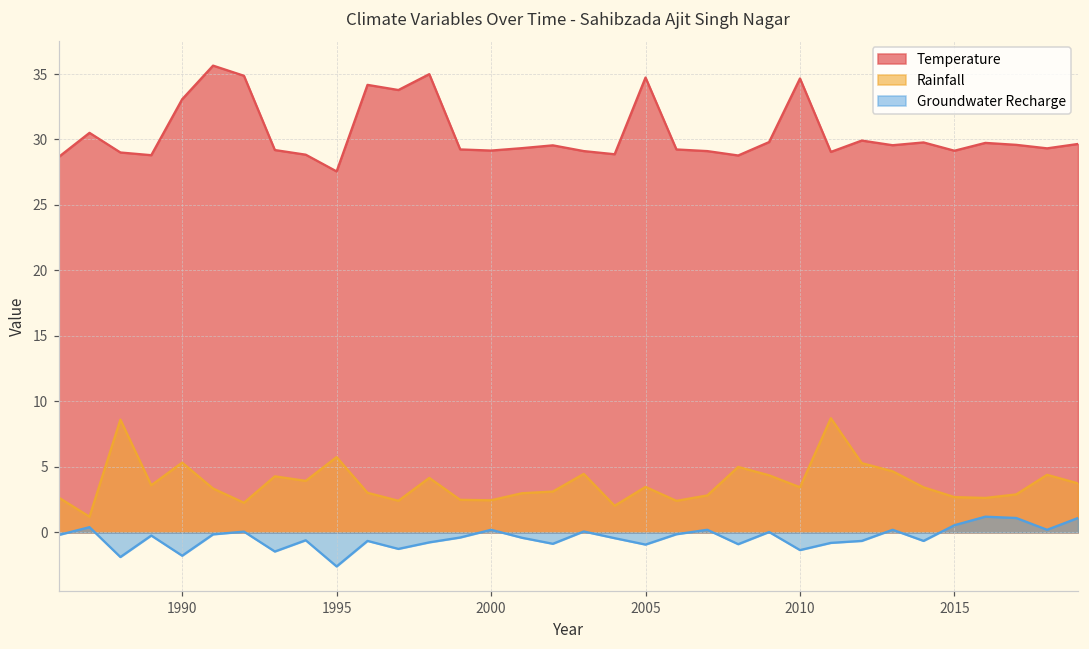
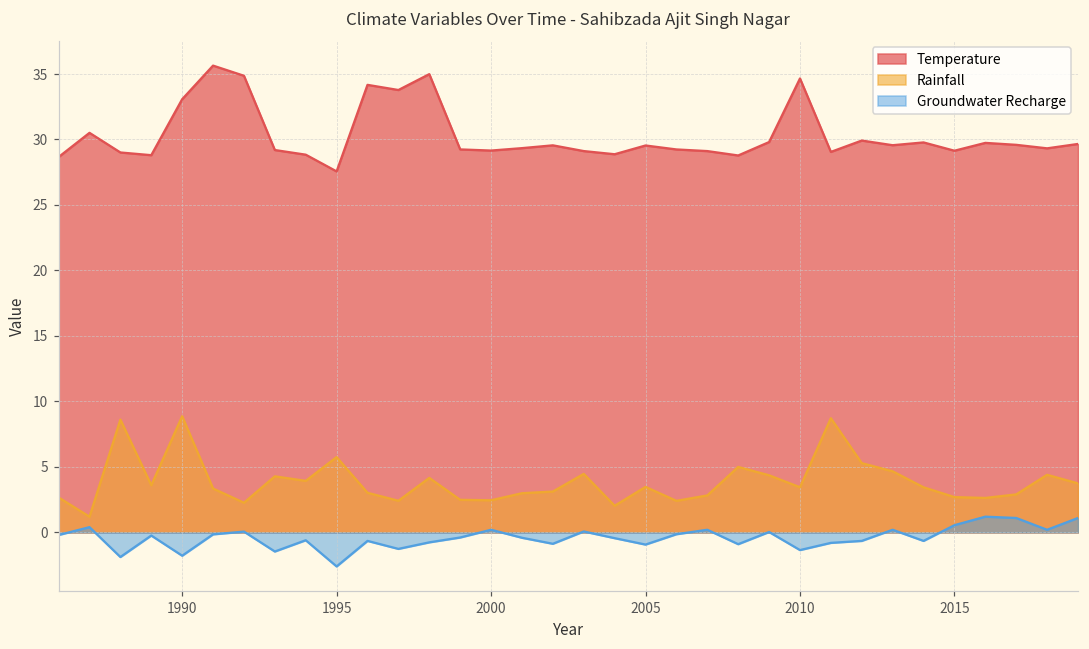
Rainfall, 1990: 5.3 -> 8.9
Temperature, 2005: 34.7 -> 29.5
